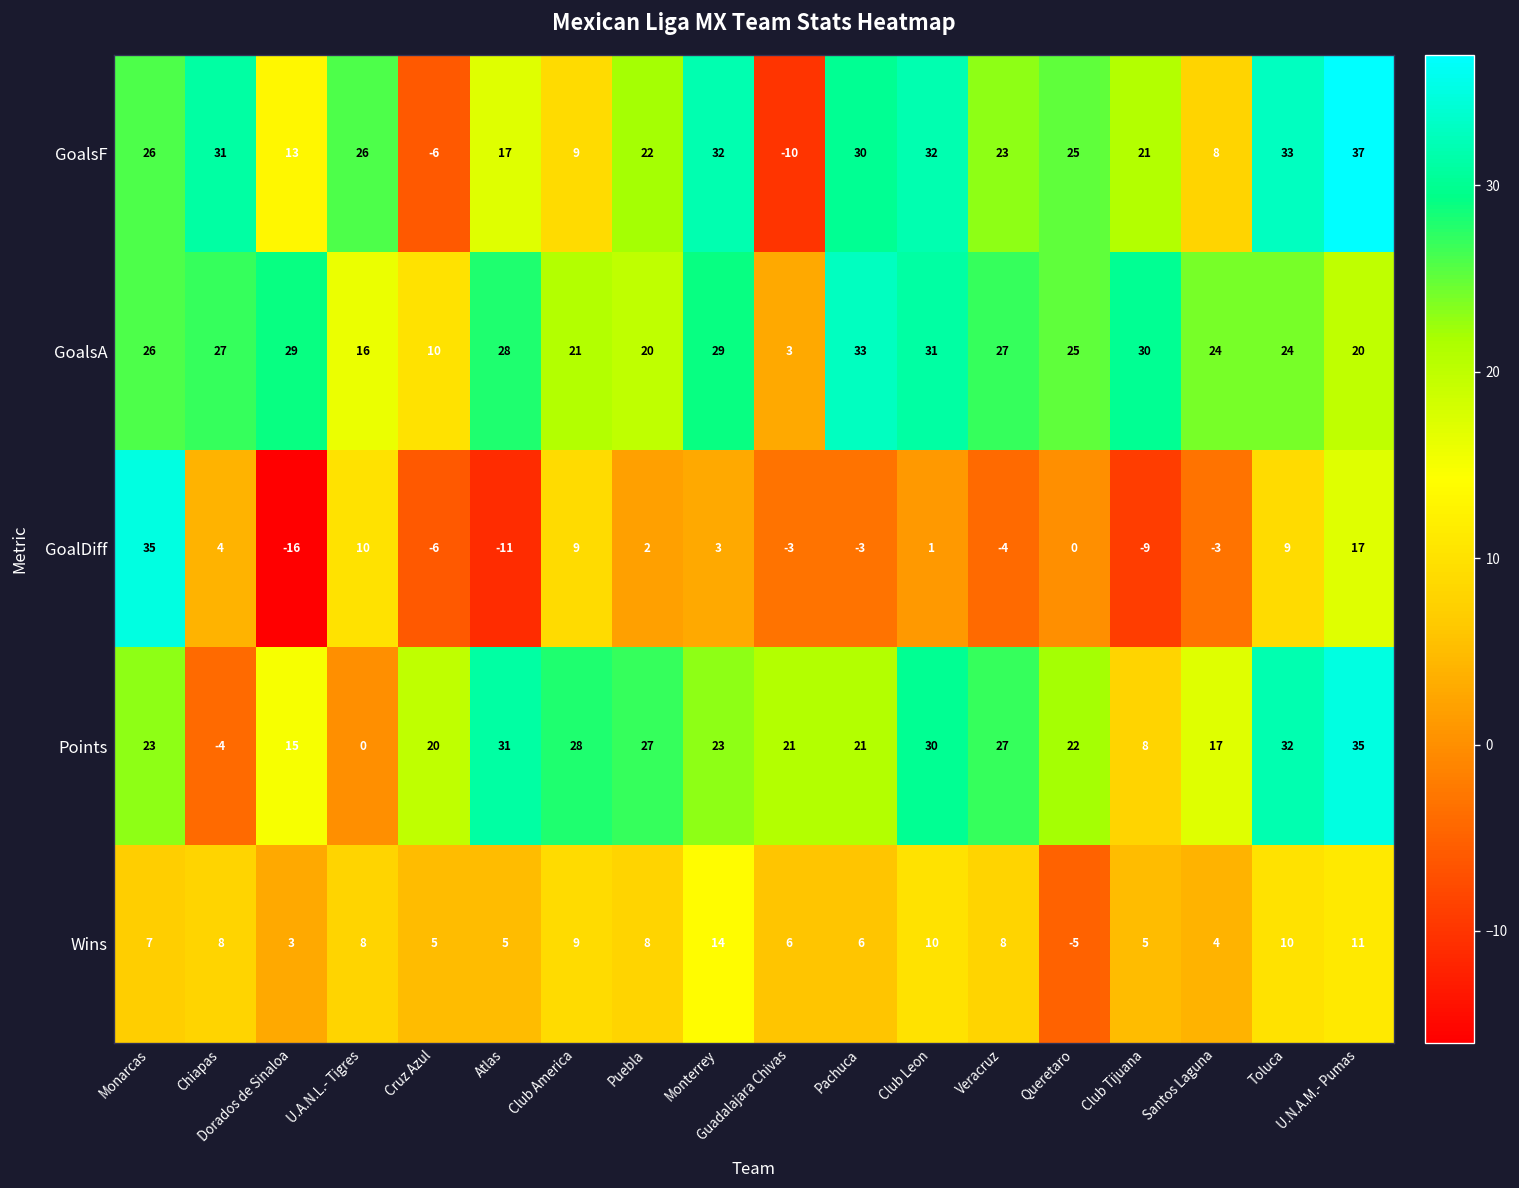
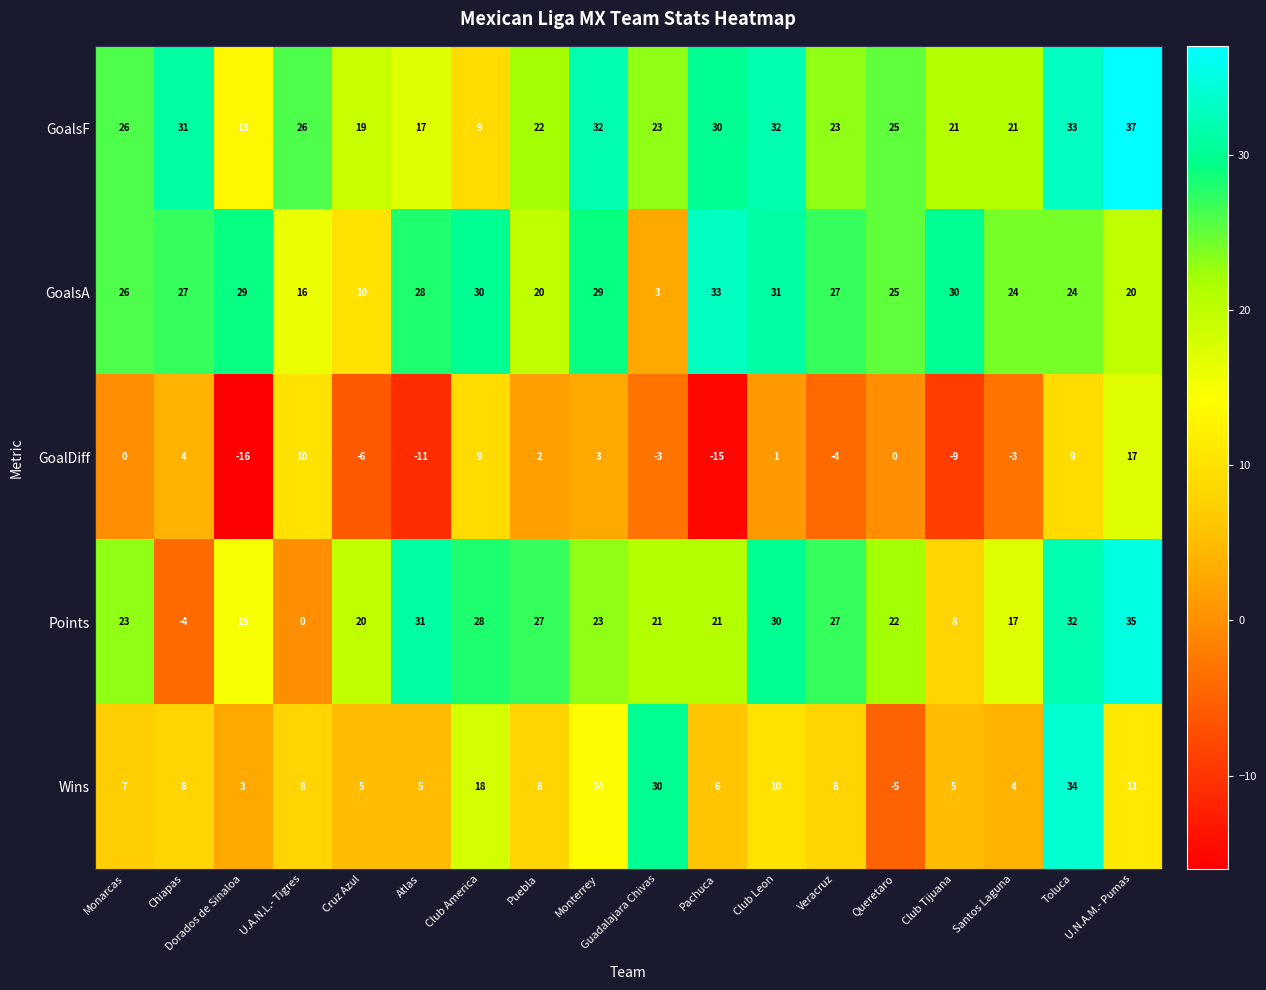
GoalsF, Cruz Azul: -6 -> 19
GoalsF, Guadalajara Chivas: -10 -> 23
GoalsF, Santos Laguna: 8 -> 21
GoalsA, Club America: 21 -> 30
GoalDiff, Monarcas: 35 -> 0
GoalDiff, Pachuca: -3 -> -15
Wins, Club America: 9 -> 18
Wins, Guadalajara Chivas: 6 -> 30
Wins, Toluca: 10 -> 34
